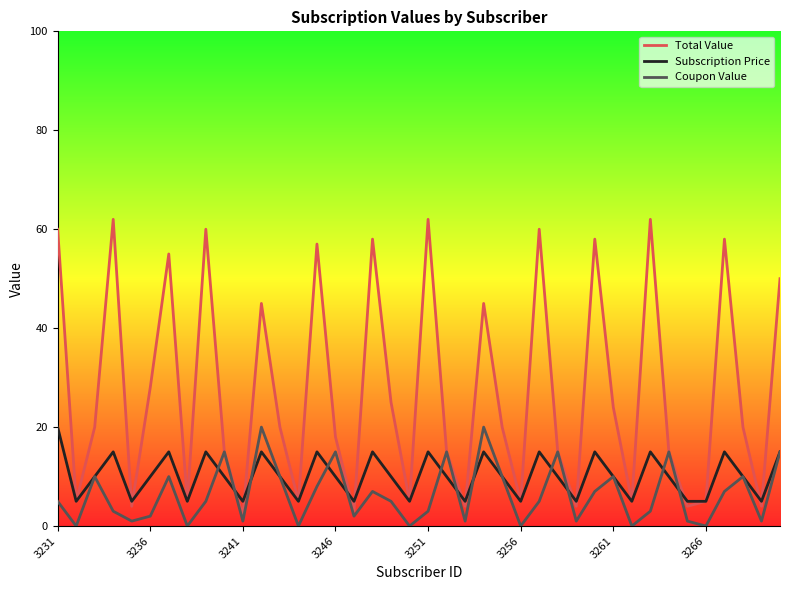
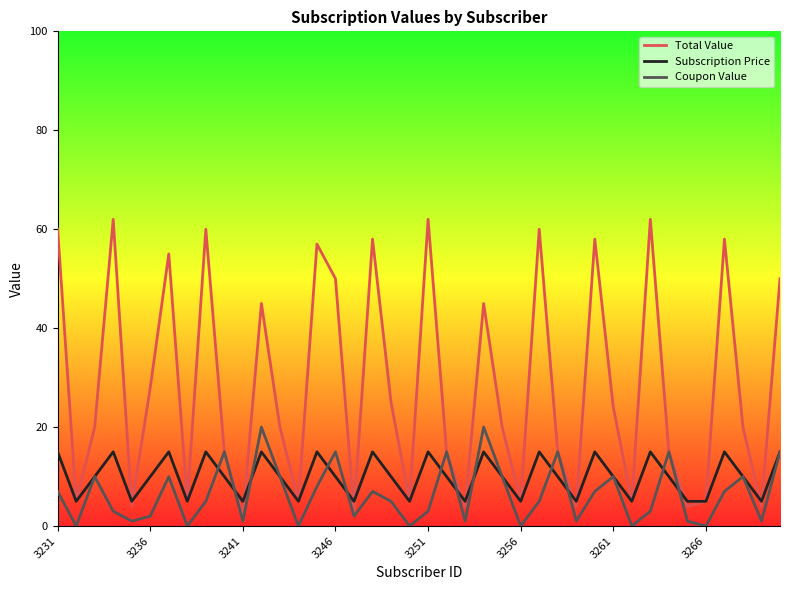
Subscription Price, 3231: 20 -> 15
Coupon Value, 3231: 5 -> 7
Total Value, 3246: 18 -> 50
